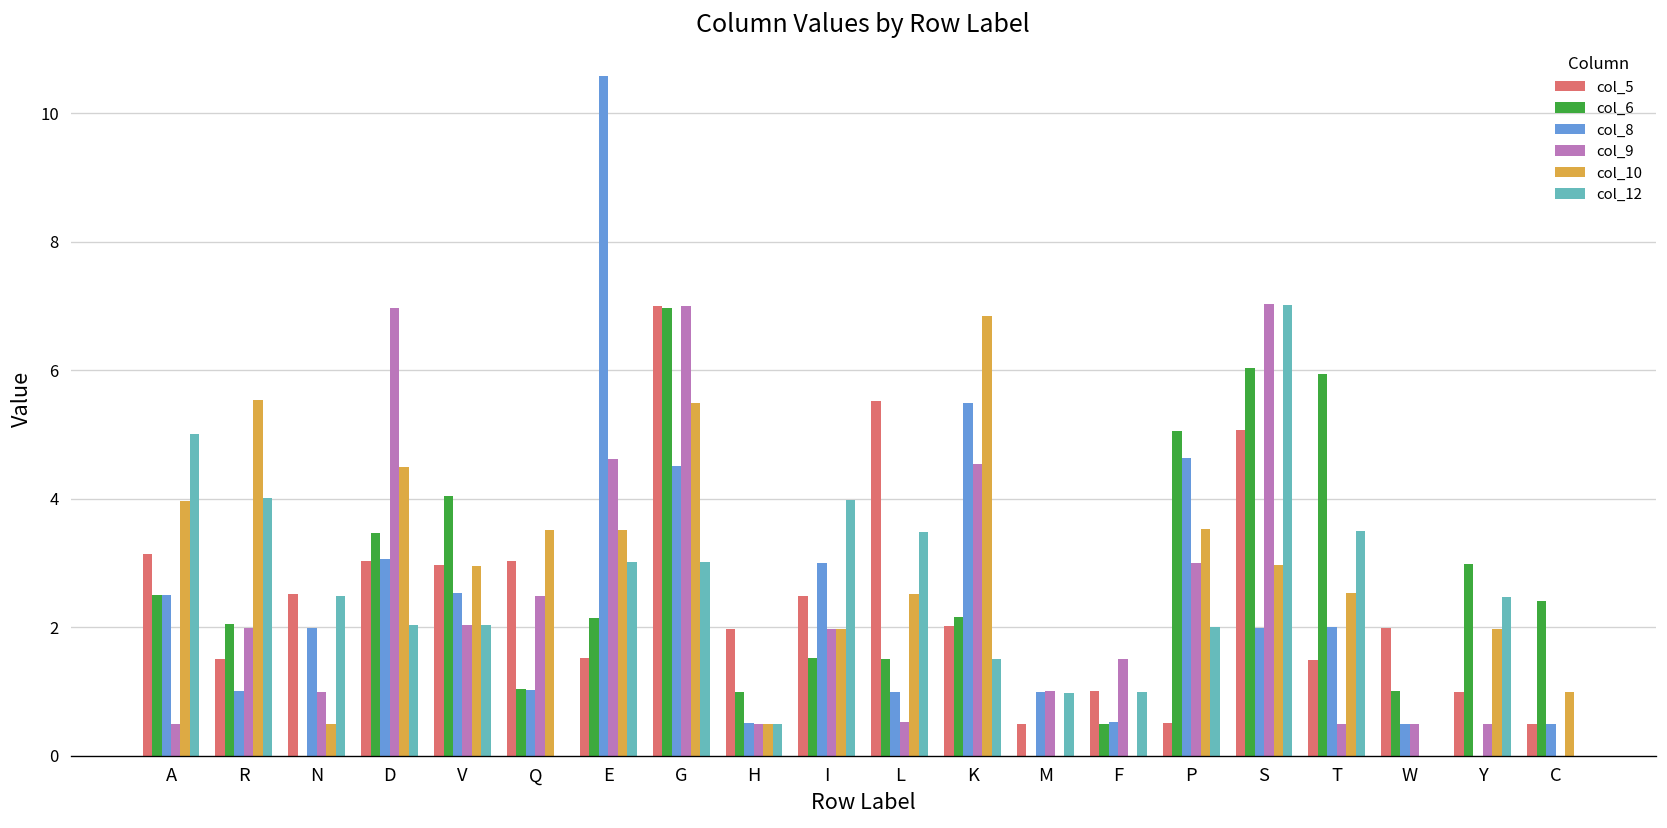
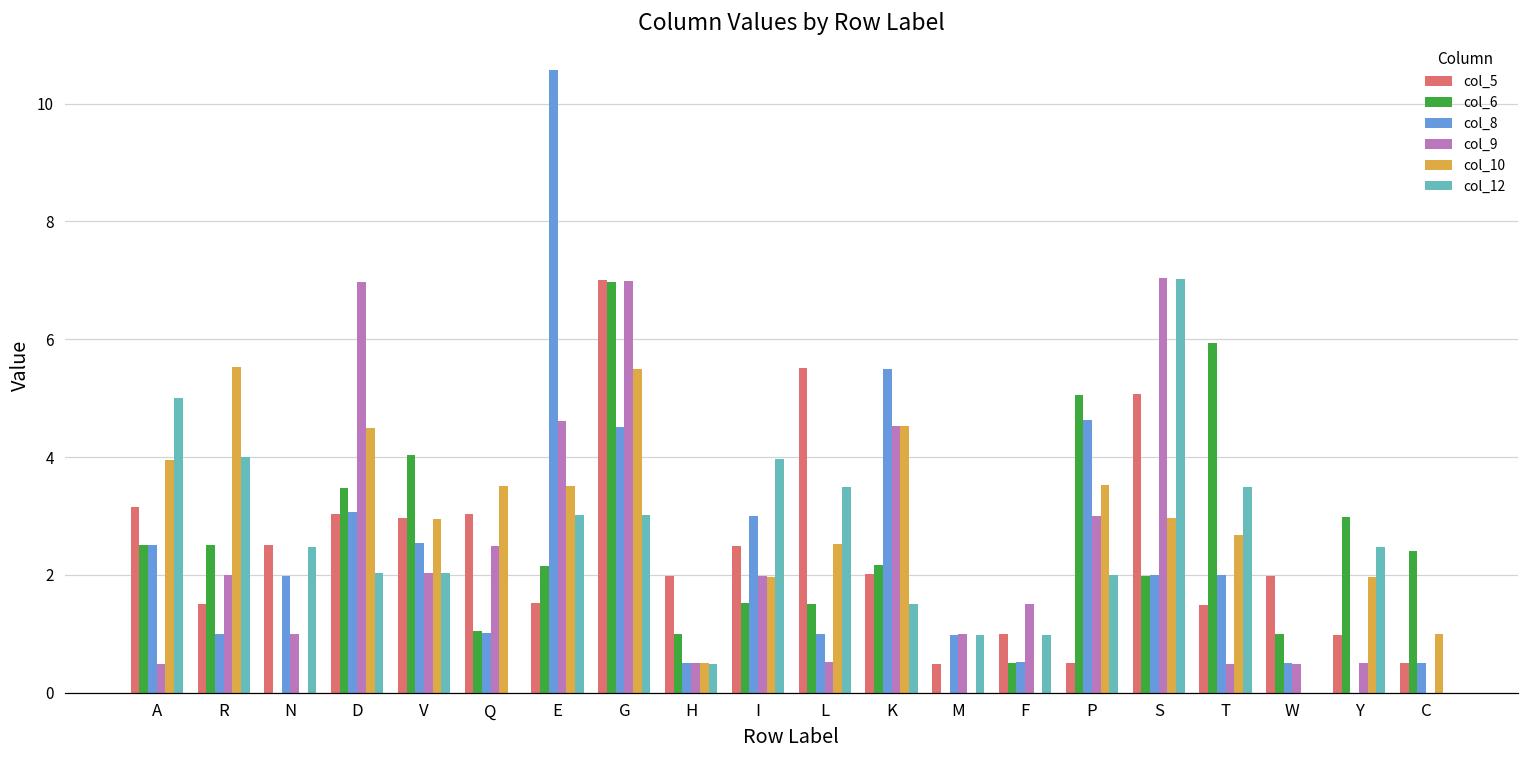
col_6, R: 2.1 -> 2.5
col_10, N: 0.5 -> 0.0
col_10, K: 6.8 -> 4.5
col_6, S: 6.0 -> 2.0
col_10, T: 2.5 -> 2.7
